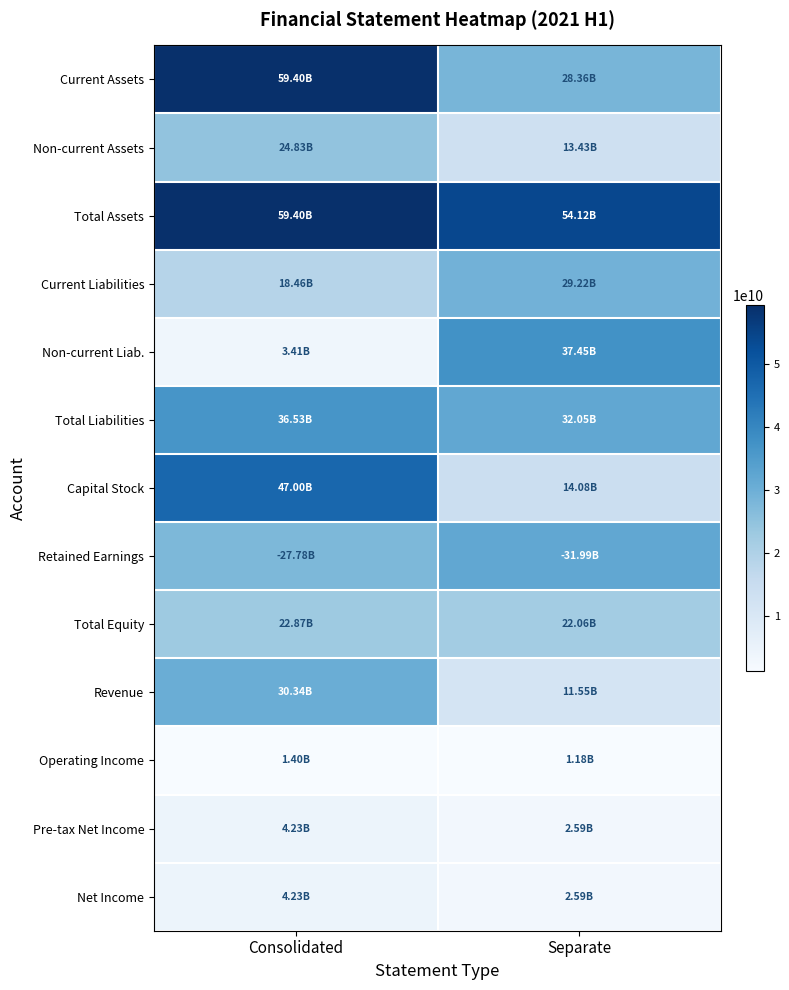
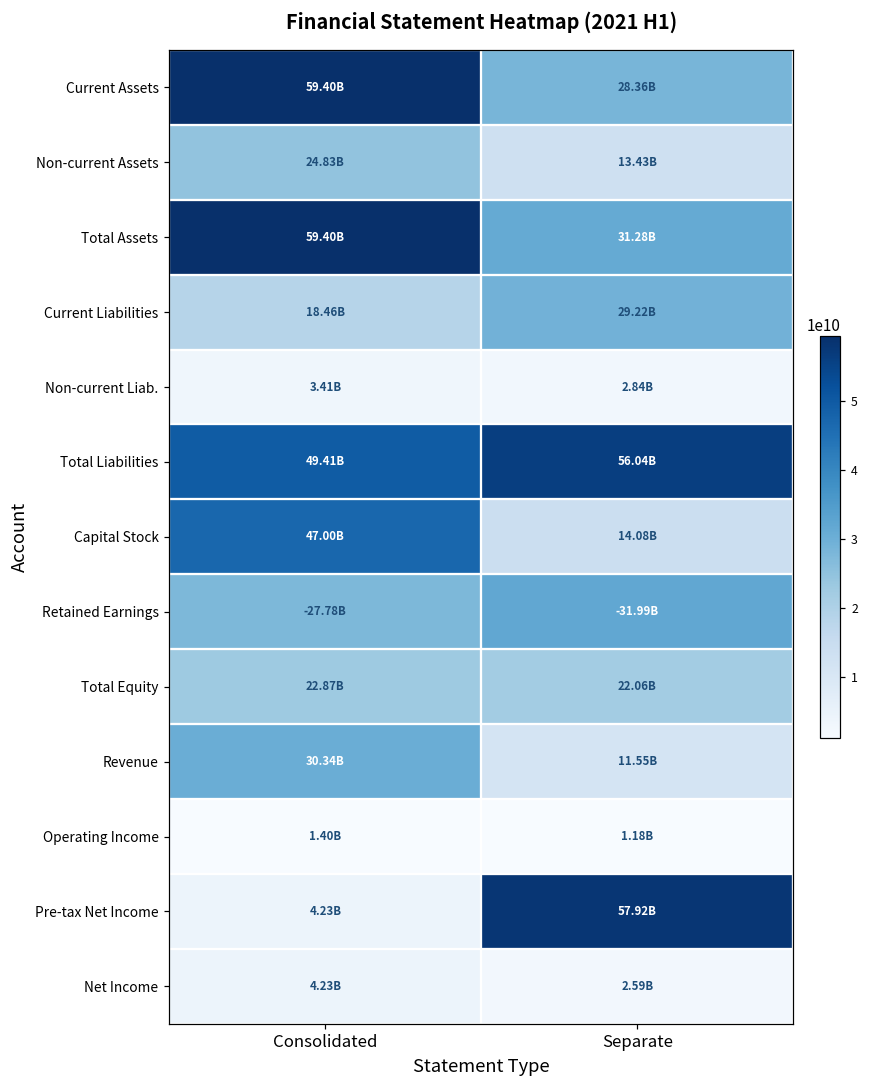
Total Assets, Separate: 54.12B -> 31.28B
Non-current Liab., Separate: 37.45B -> 2.84B
Total Liabilities, Consolidated: 36.53B -> 49.41B
Total Liabilities, Separate: 32.05B -> 56.04B
Pre-tax Net Income, Separate: 2.59B -> 57.92B
